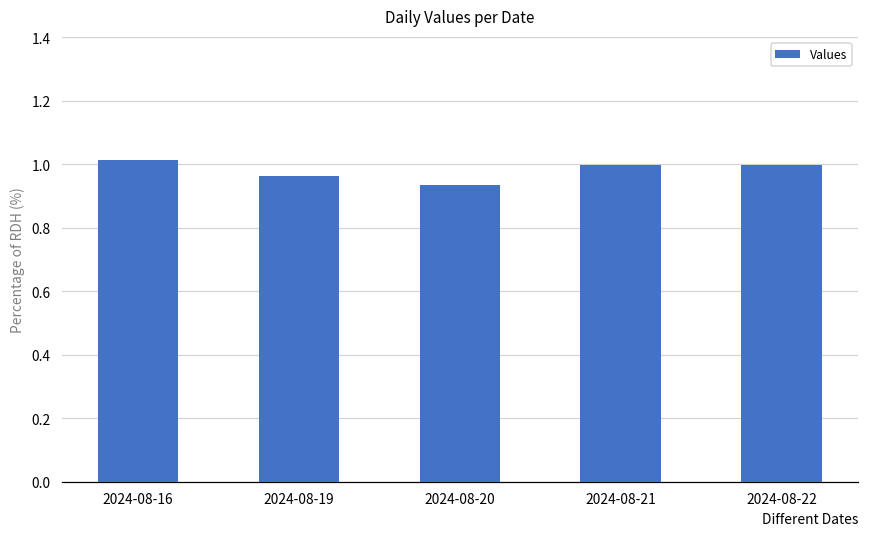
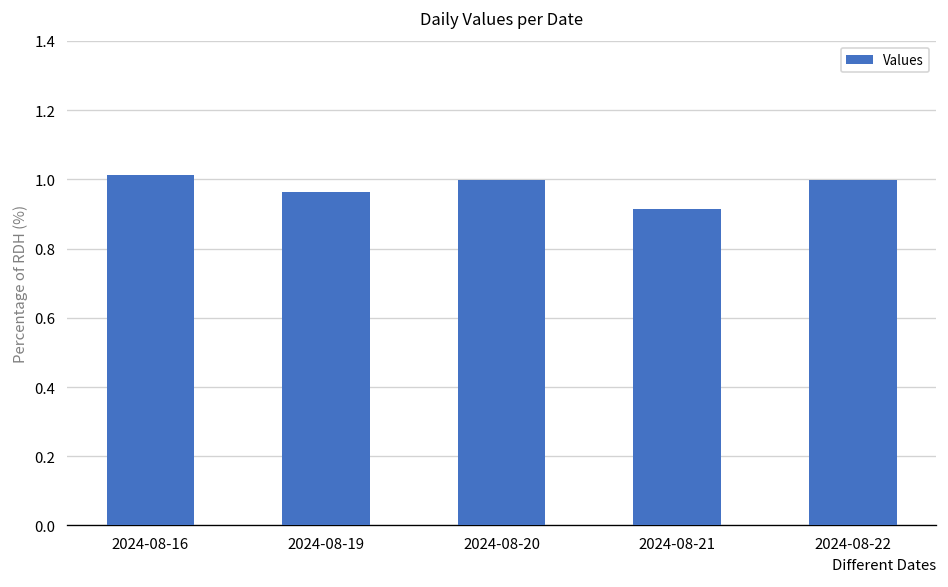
2024-08-20: 0.94 -> 1.00
2024-08-21: 1.00 -> 0.91
